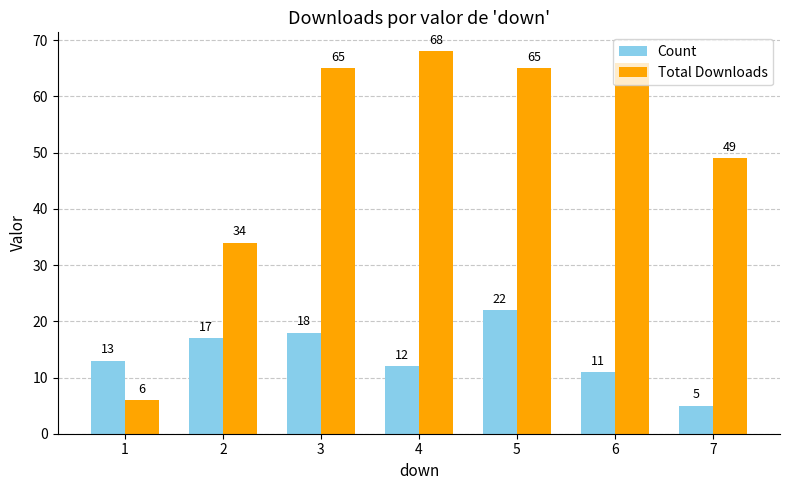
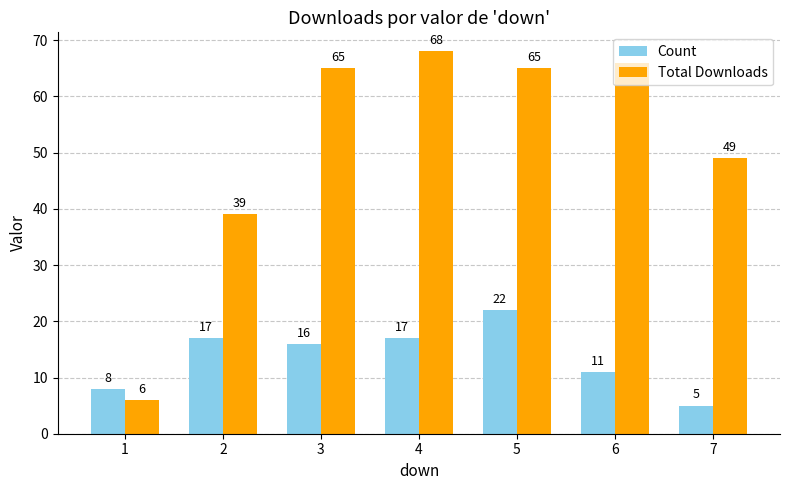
Count, 1: 13 -> 8
Total Downloads, 2: 34 -> 39
Count, 3: 18 -> 16
Count, 4: 12 -> 17
